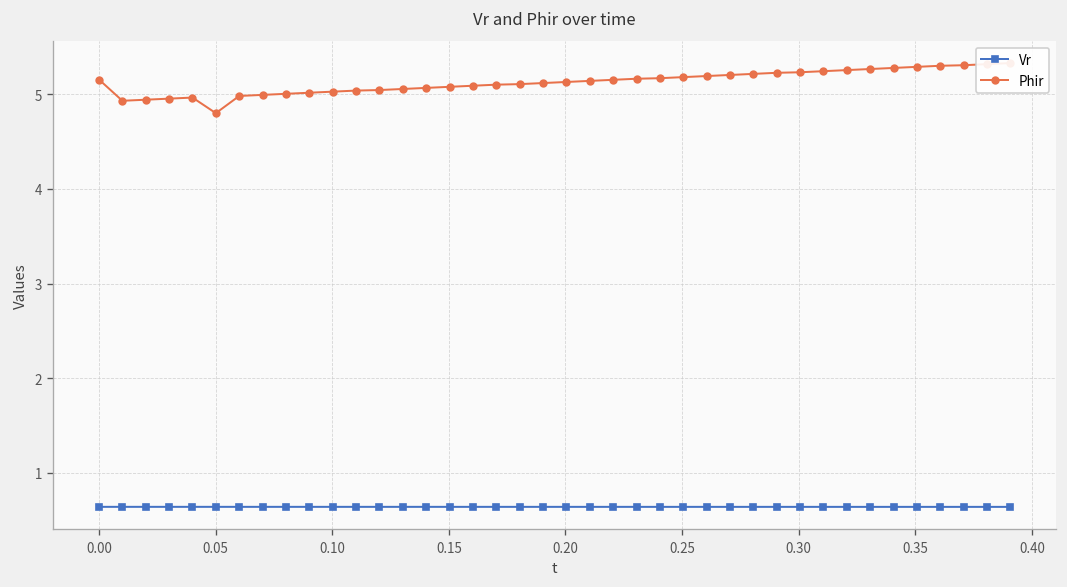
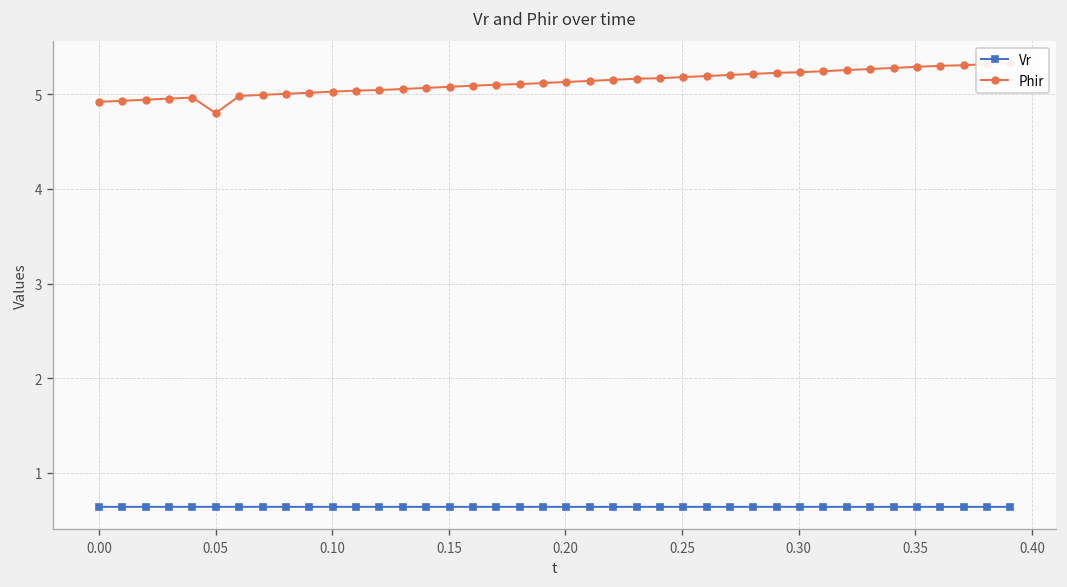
Phir, 0.00: 5.2 -> 4.9
